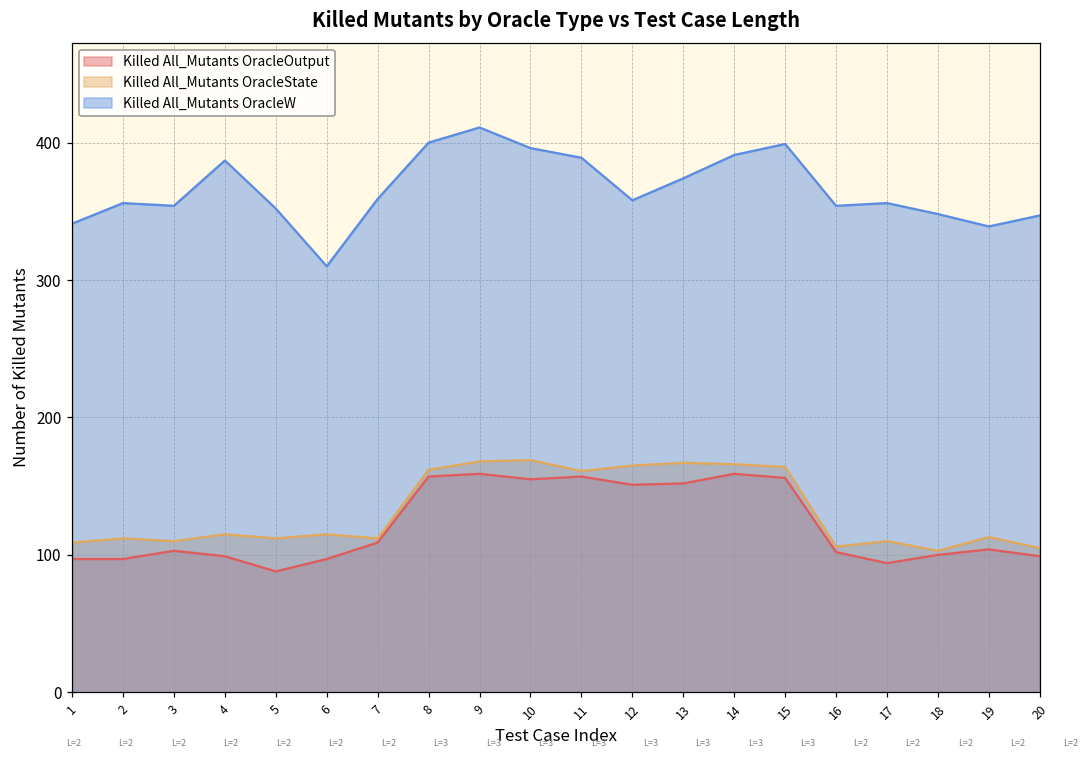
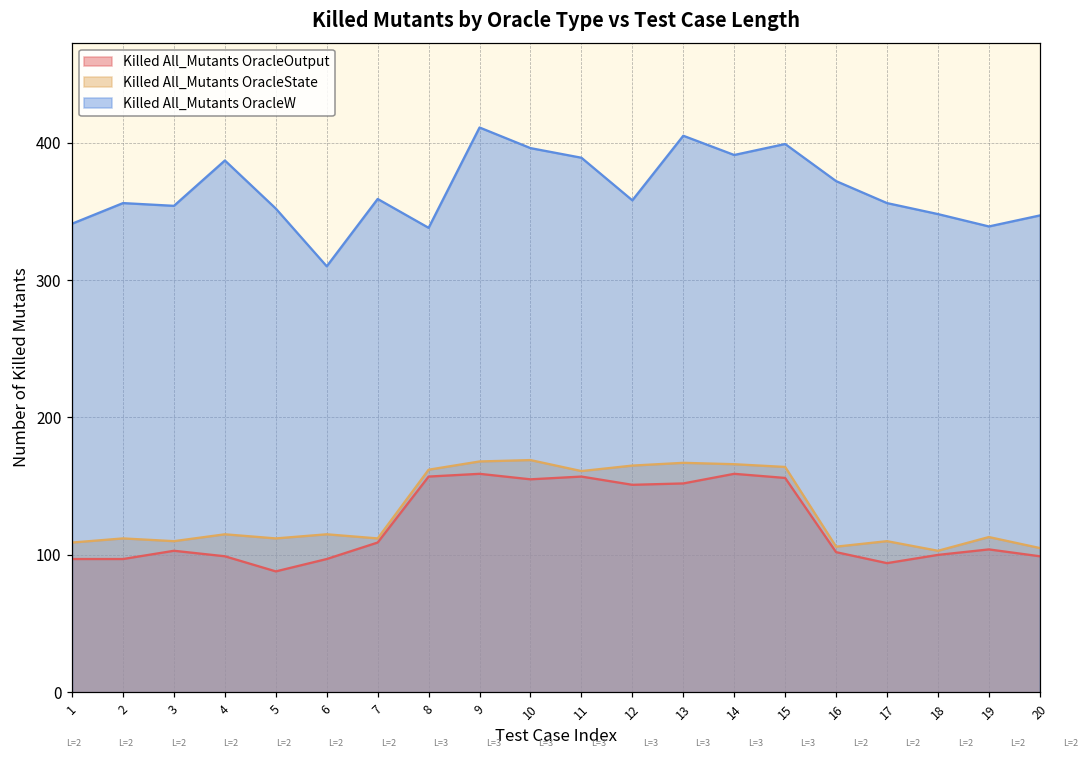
Killed All_Mutants OracleW, 8: 400 -> 338
Killed All_Mutants OracleW, 13: 374 -> 405
Killed All_Mutants OracleW, 16: 354 -> 372
